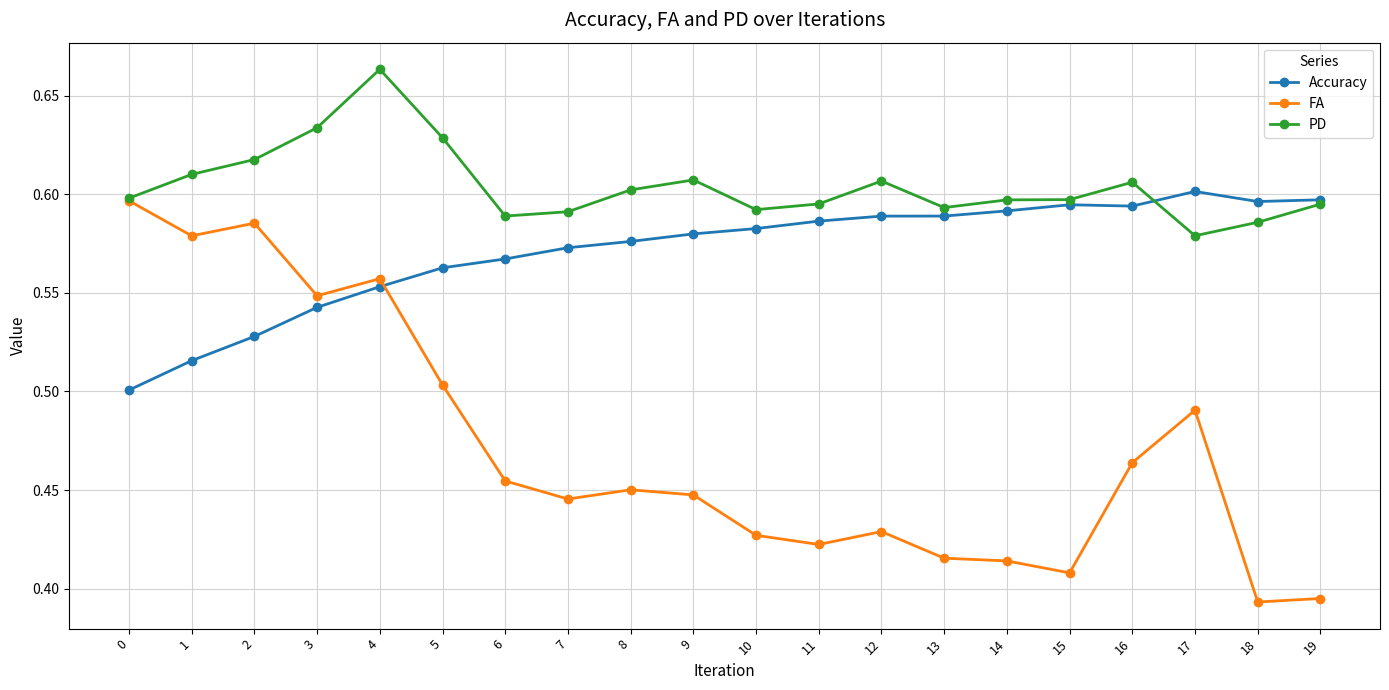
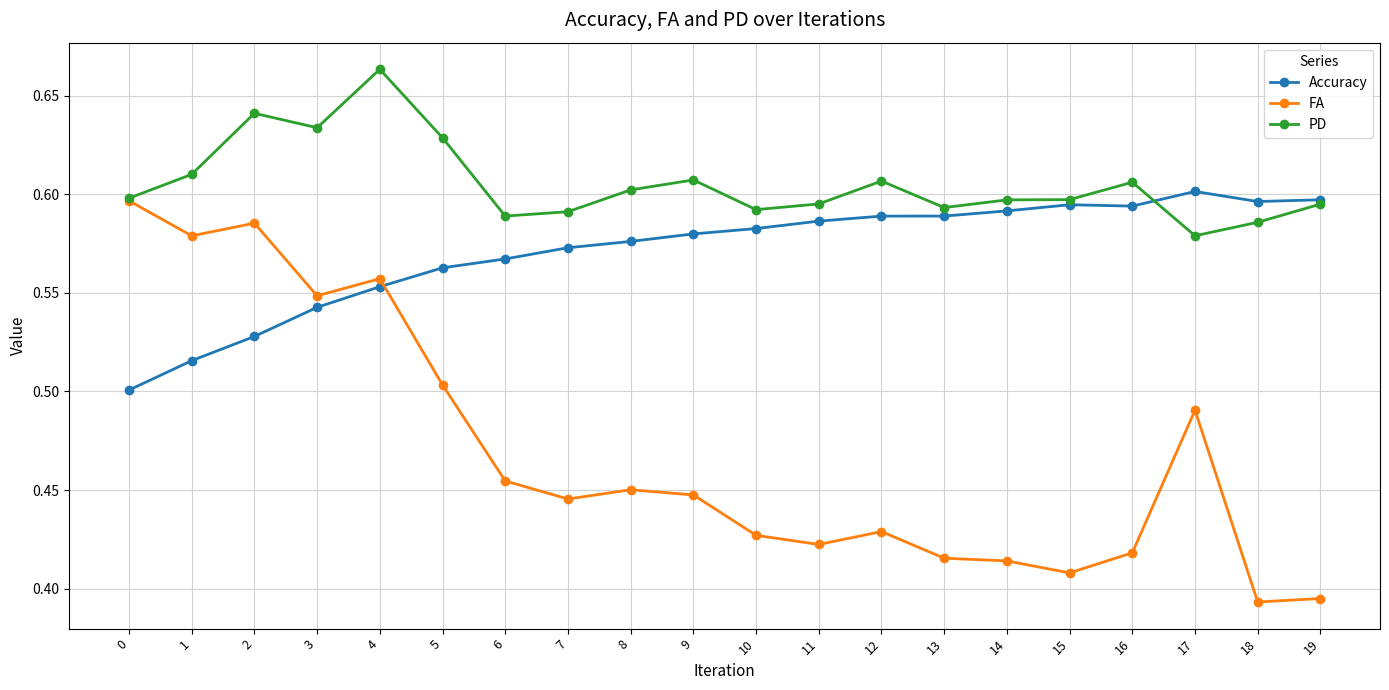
PD, 2: 0.618 -> 0.641
FA, 16: 0.464 -> 0.418
